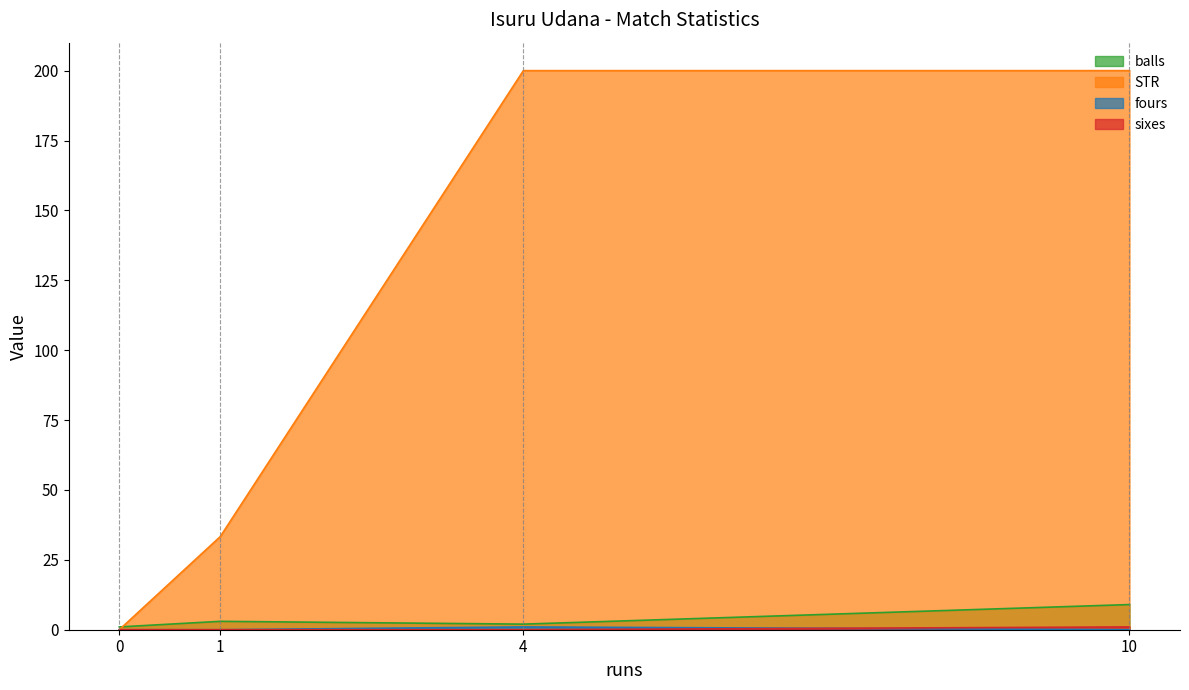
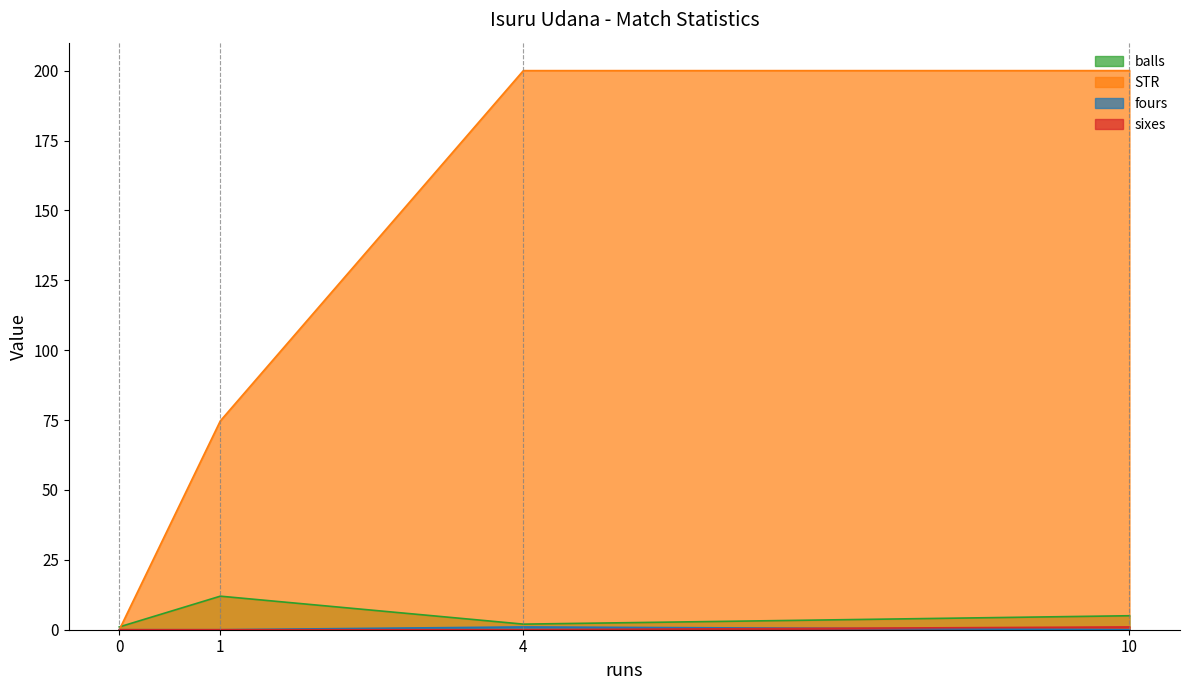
balls, 1: 3 -> 12
STR, 1: 33 -> 75
balls, 10: 9 -> 5
